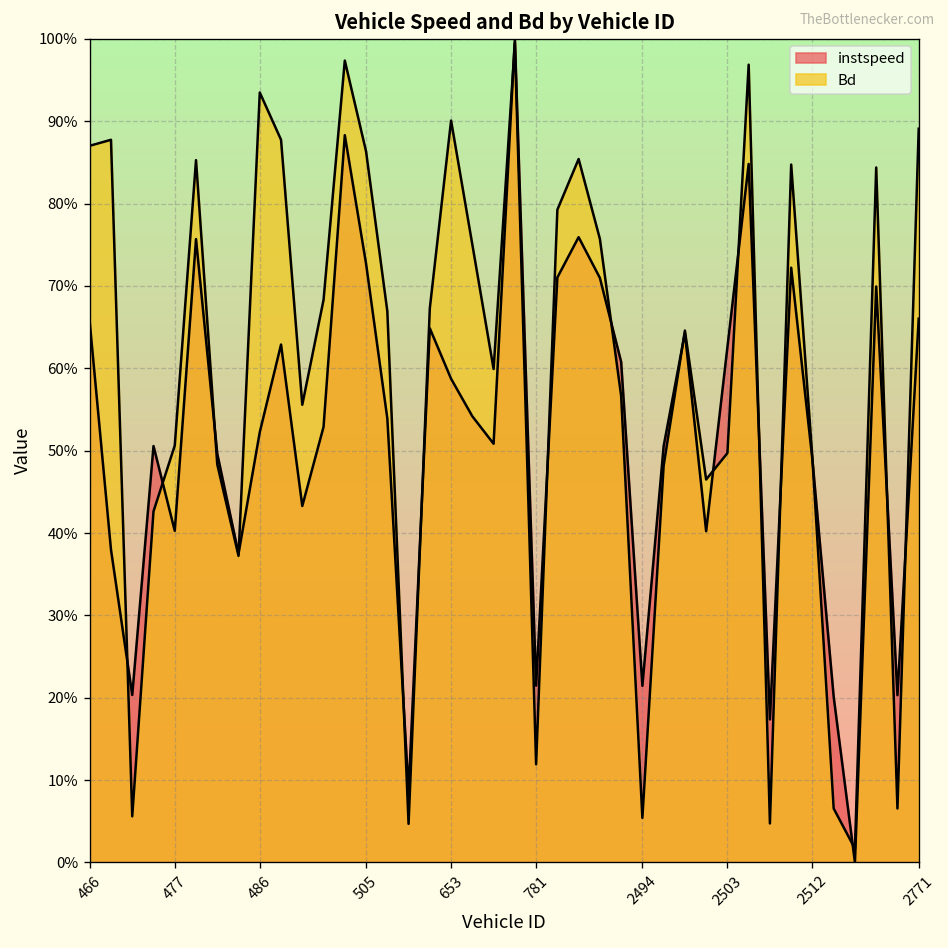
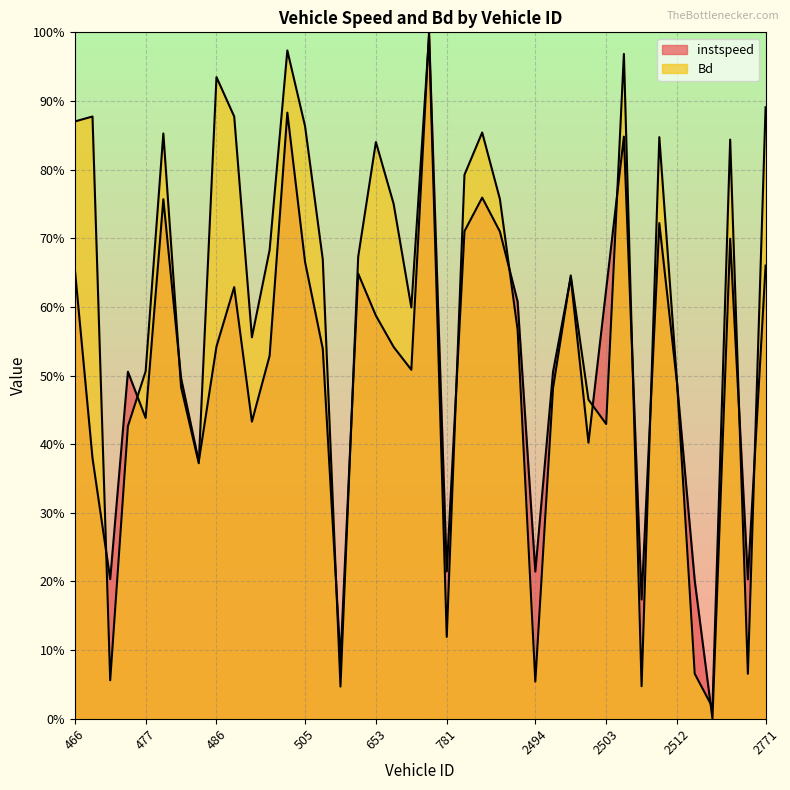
instspeed, 477: 40% -> 44%
instspeed, 486: 52% -> 54%
instspeed, 505: 73% -> 67%
Bd, 653: 90% -> 84%
Bd, 2503: 50% -> 43%
